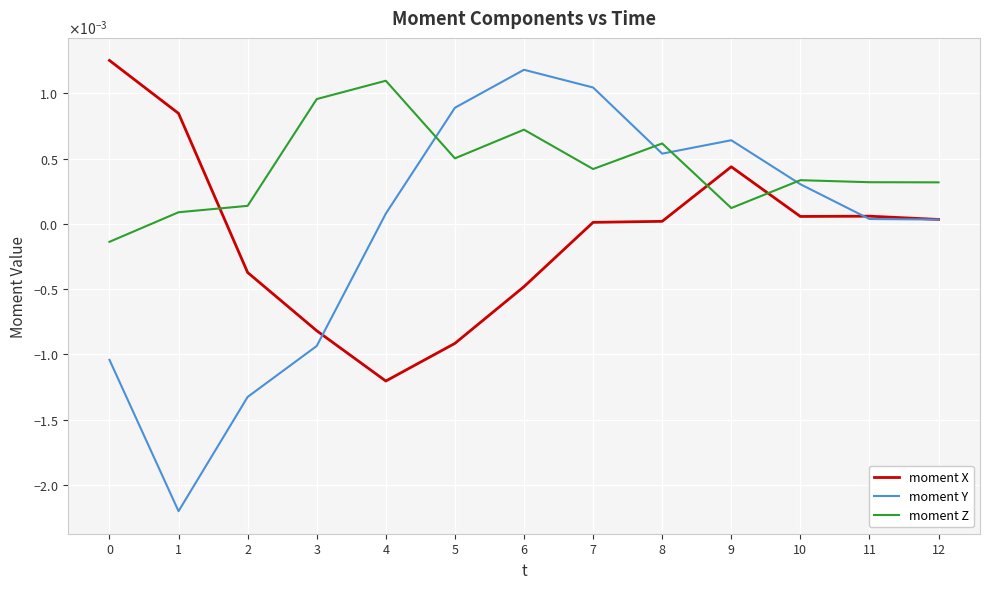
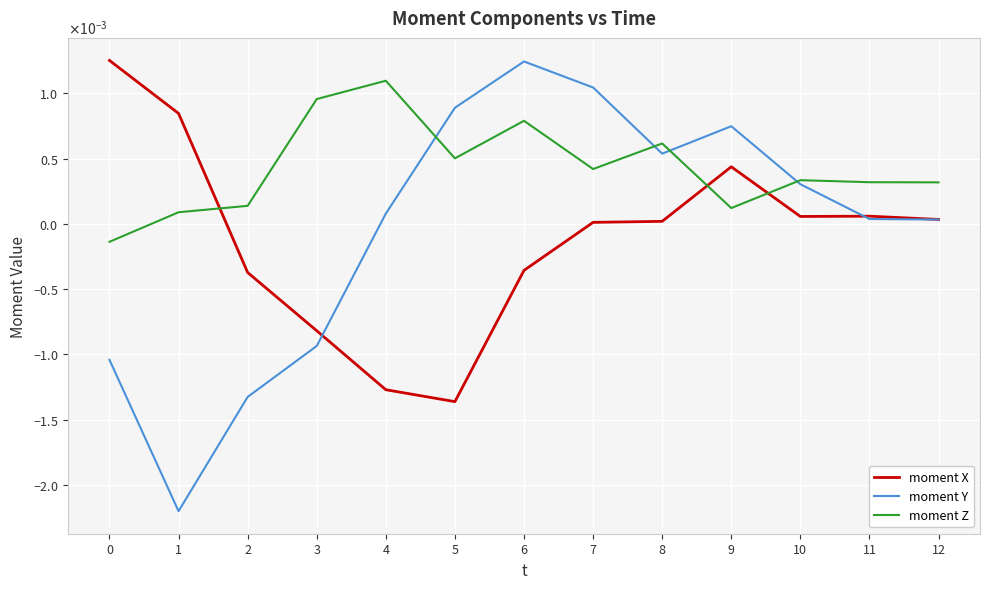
moment X, 4: -0.00120 -> -0.00127
moment X, 5: -0.00091 -> -0.00136
moment X, 6: -0.00048 -> -0.00036
moment Y, 6: 0.00118 -> 0.00124
moment Z, 6: 0.00072 -> 0.00079
moment Y, 9: 0.00064 -> 0.00075
